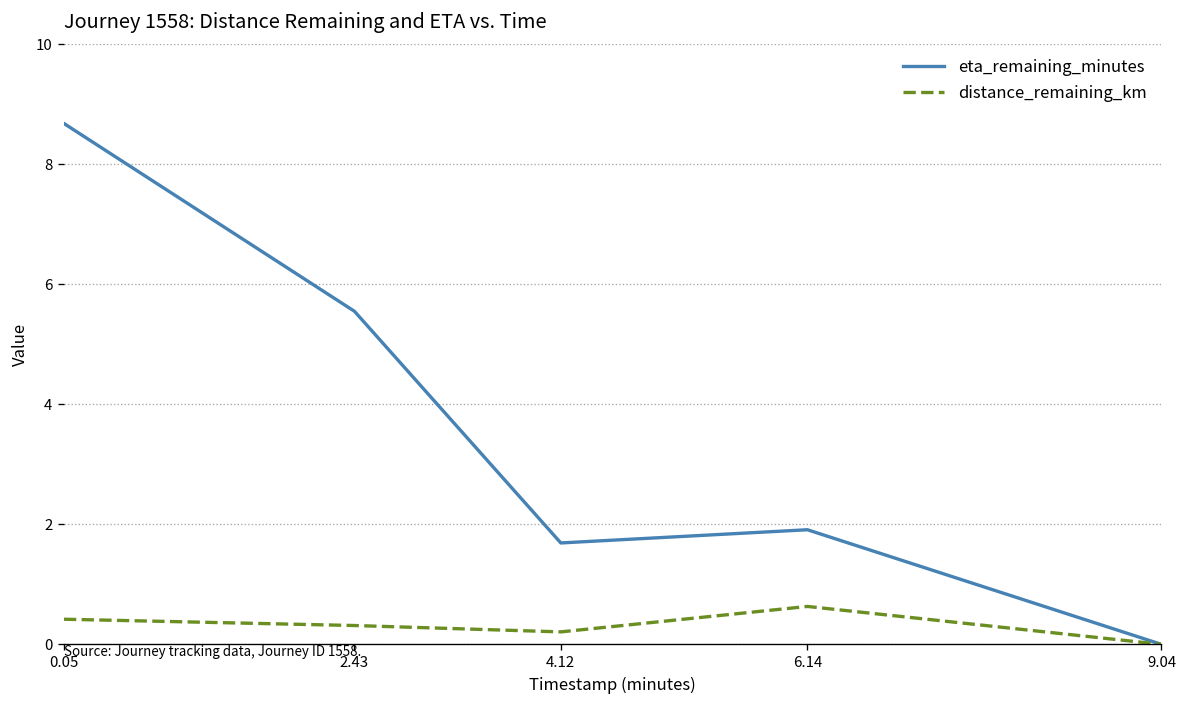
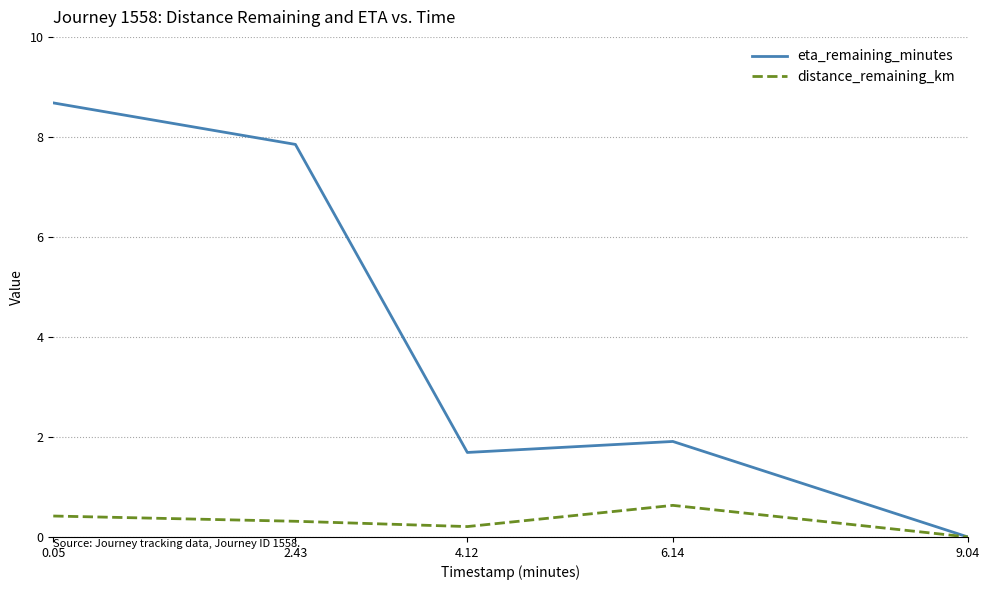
eta_remaining_minutes, 2.43: 5.6 -> 7.9
